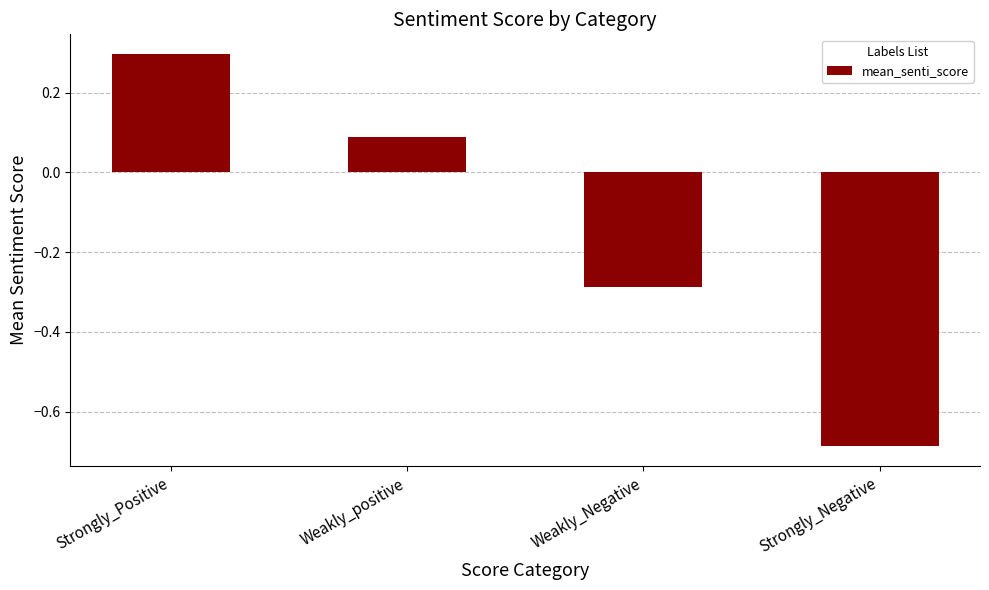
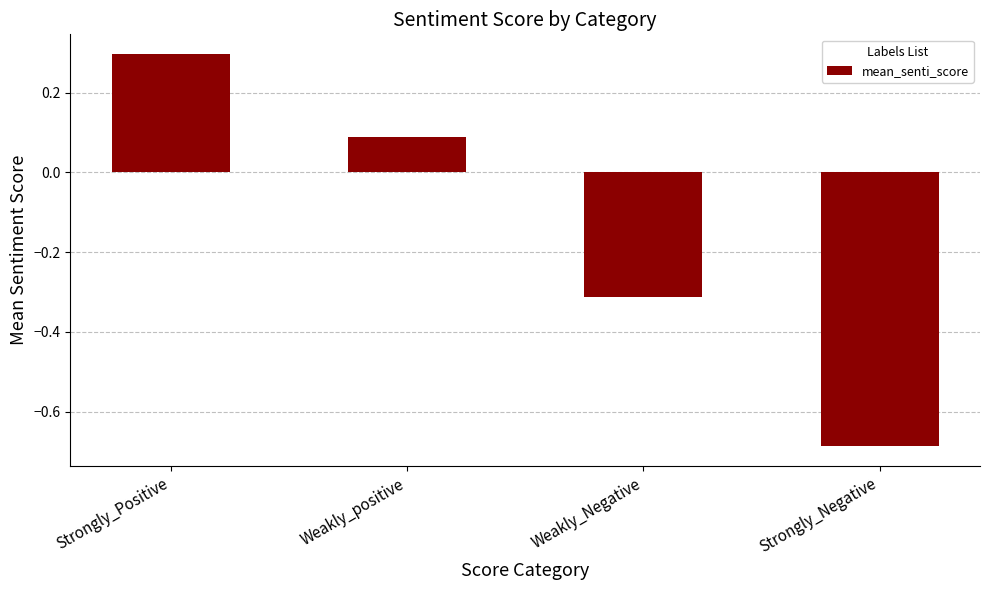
Weakly_Negative: -0.29 -> -0.31
